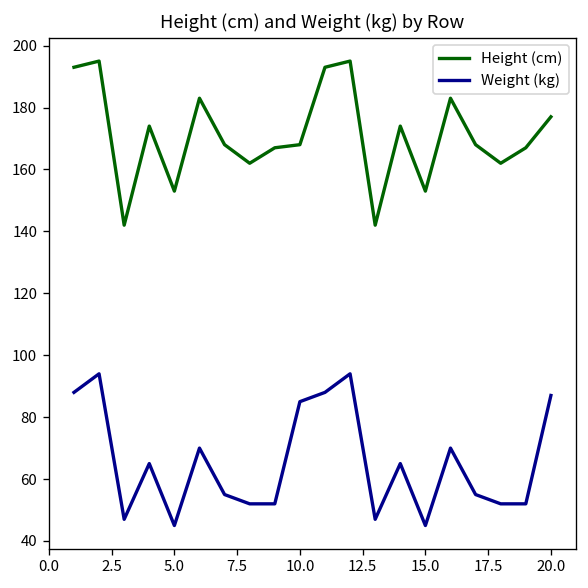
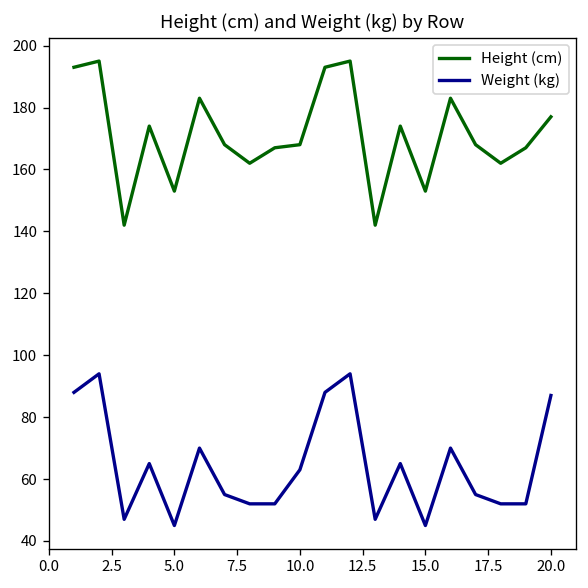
Weight (kg), 10.0: 85 -> 63
